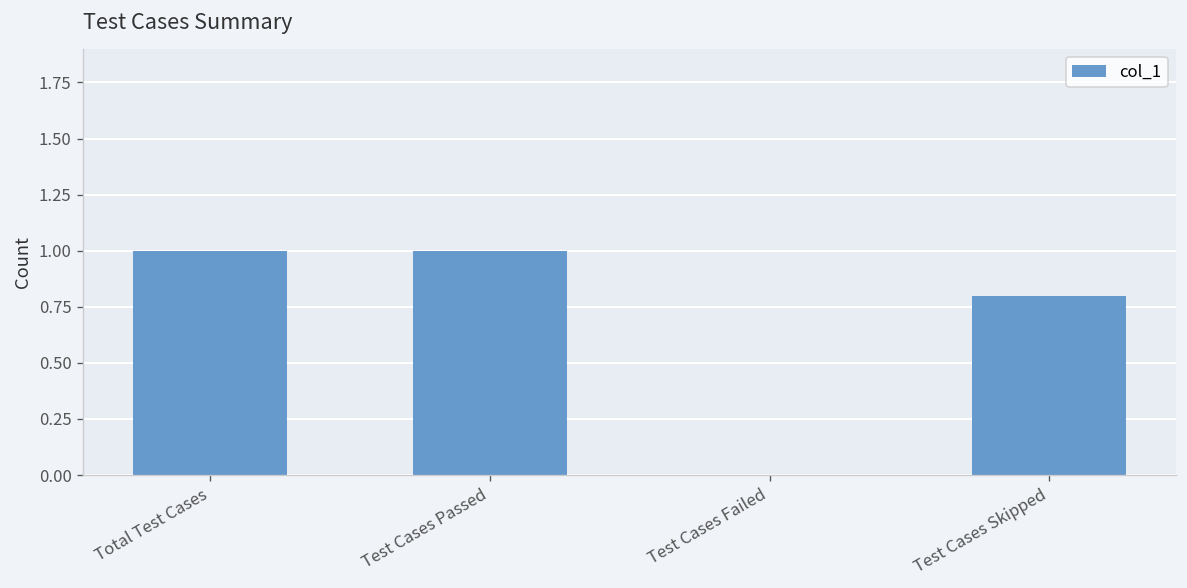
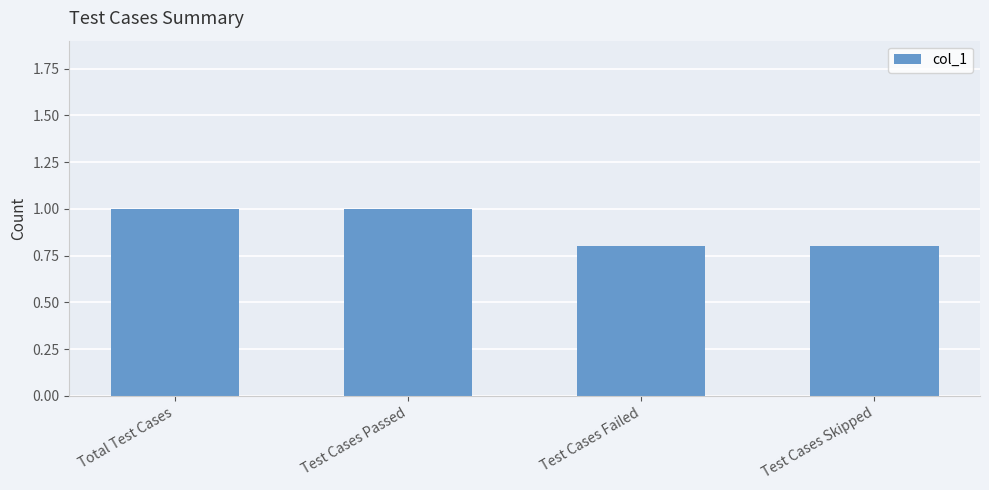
Test Cases Failed: 0.0 -> 0.8
